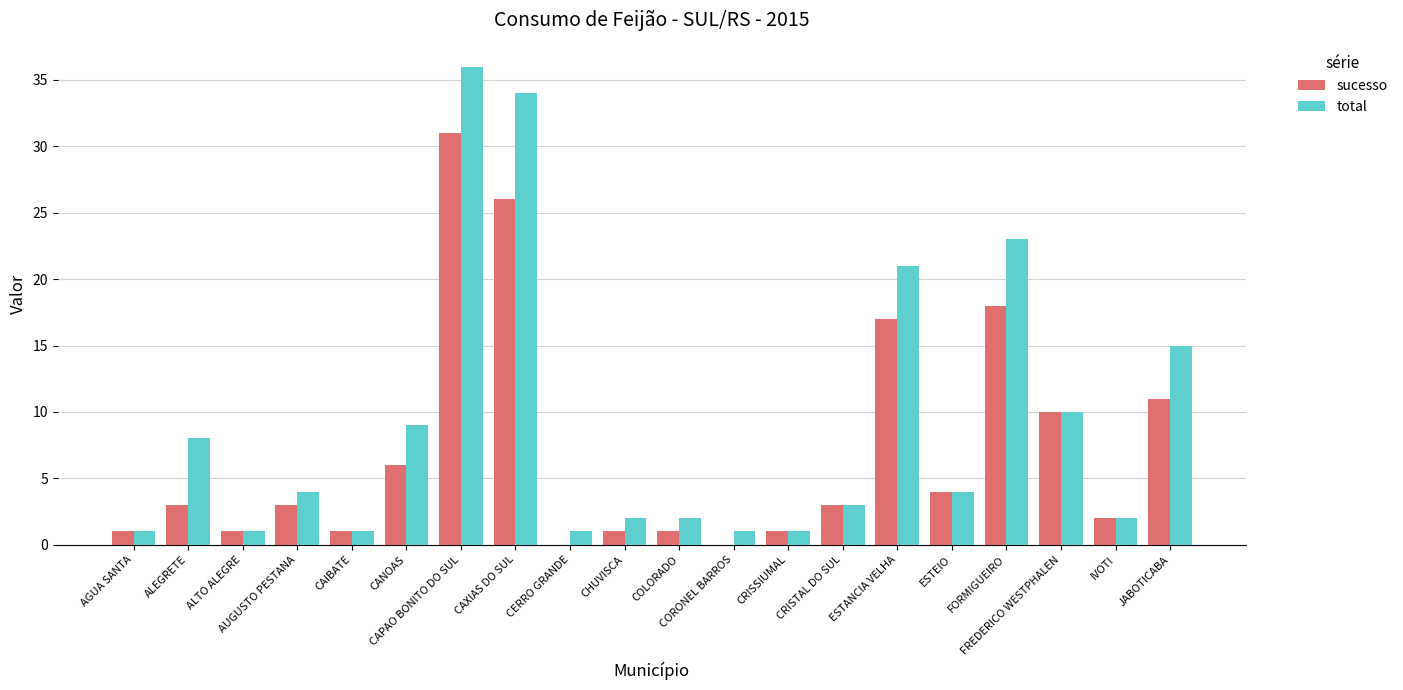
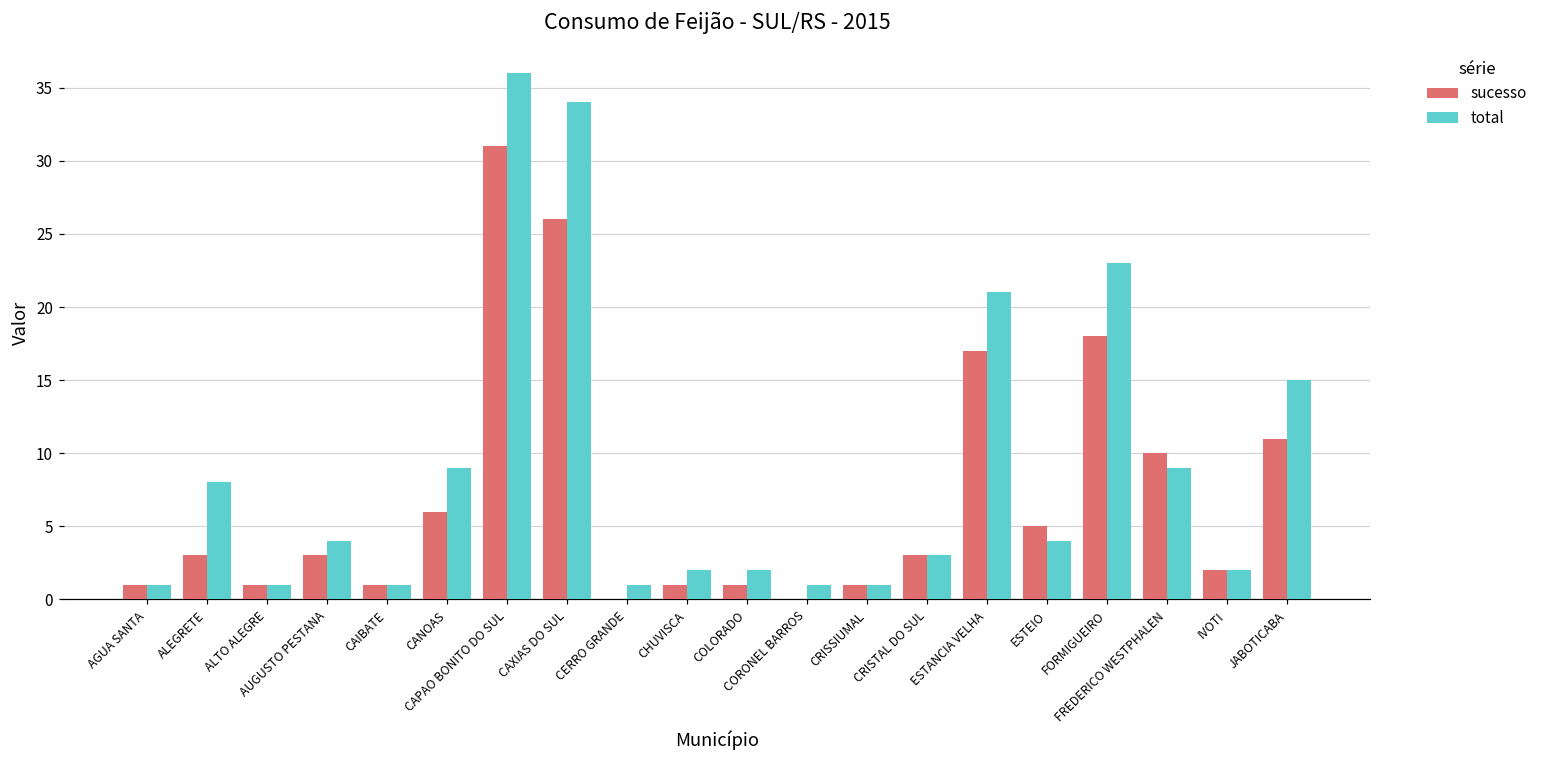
sucesso, ESTEIO: 4 -> 5
total, FREDERICO WESTPHALEN: 10 -> 9
